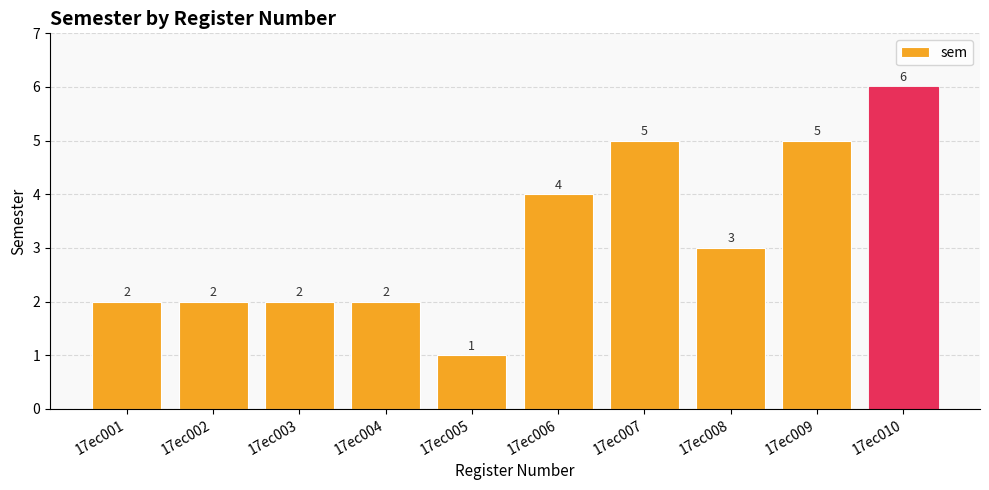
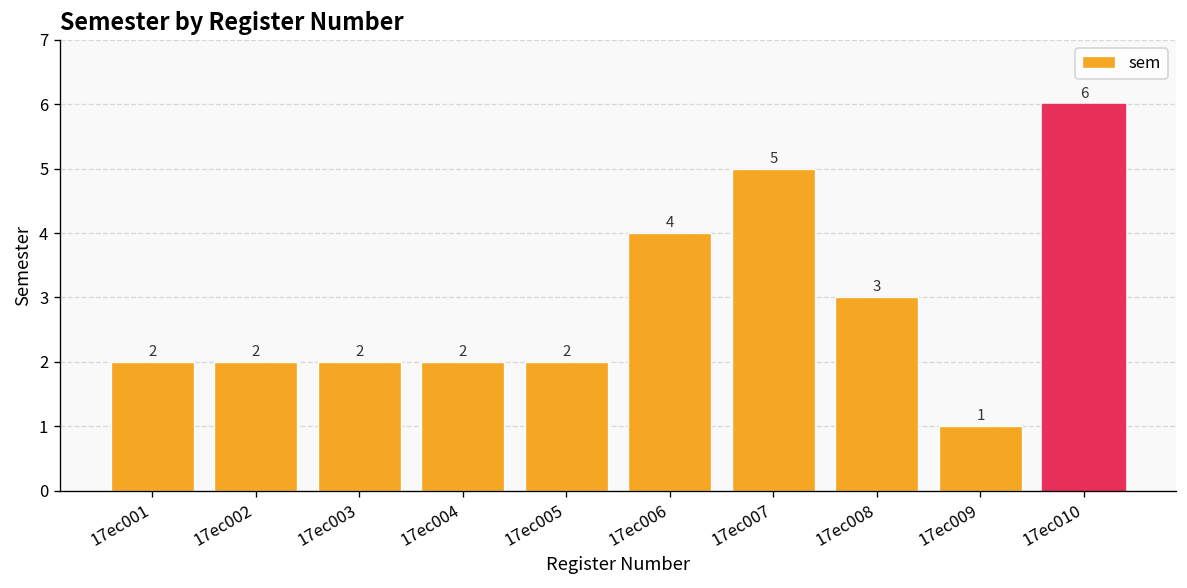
17ec005: 1 -> 2
17ec009: 5 -> 1
